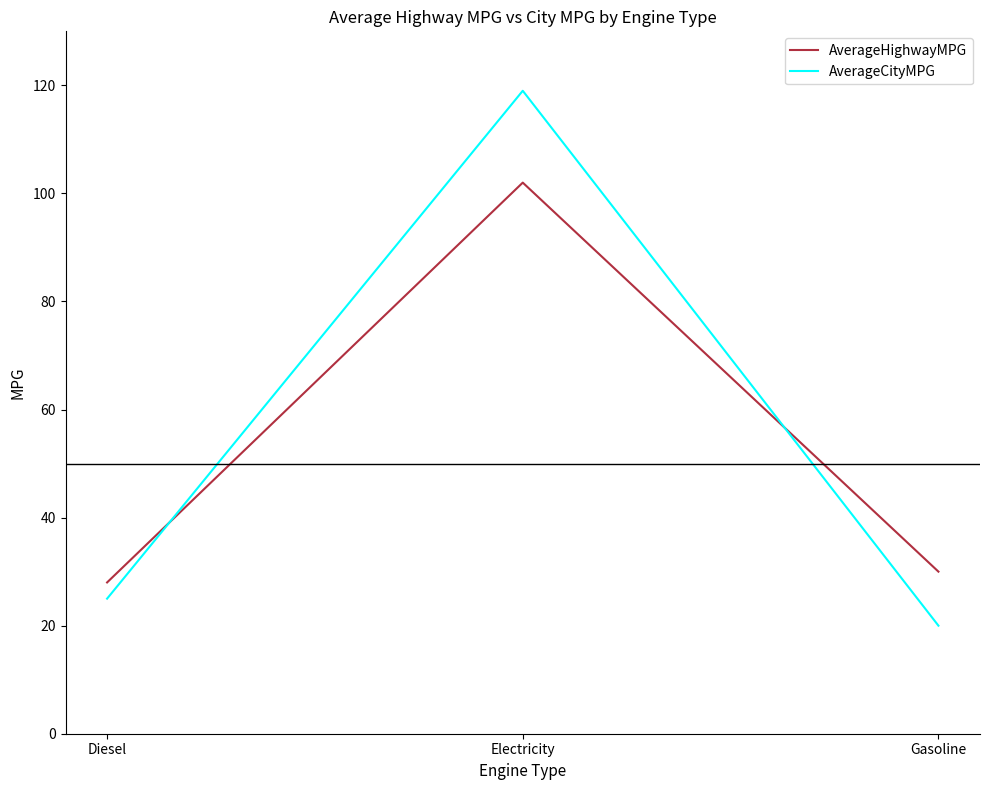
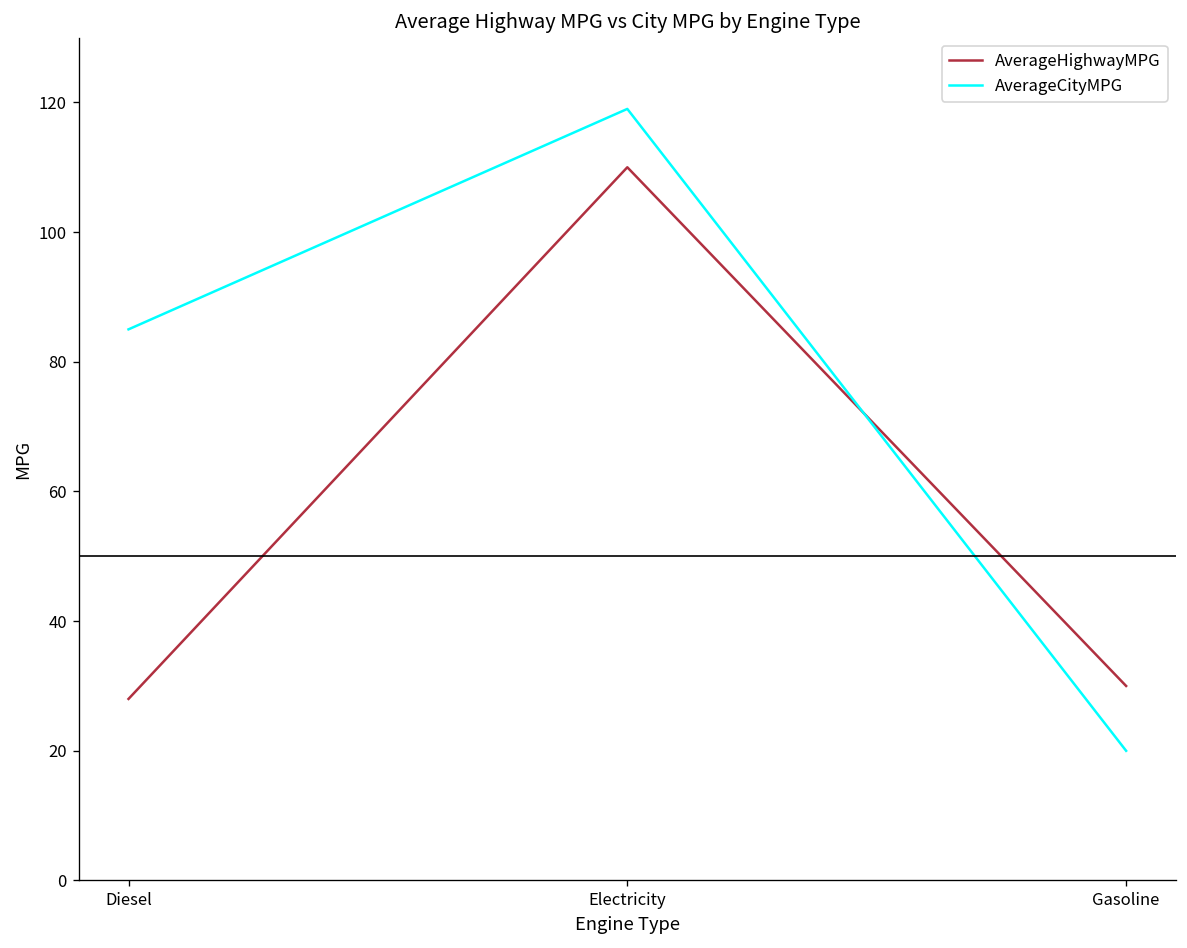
AverageCityMPG, Diesel: 25 -> 85
AverageHighwayMPG, Electricity: 102 -> 110
